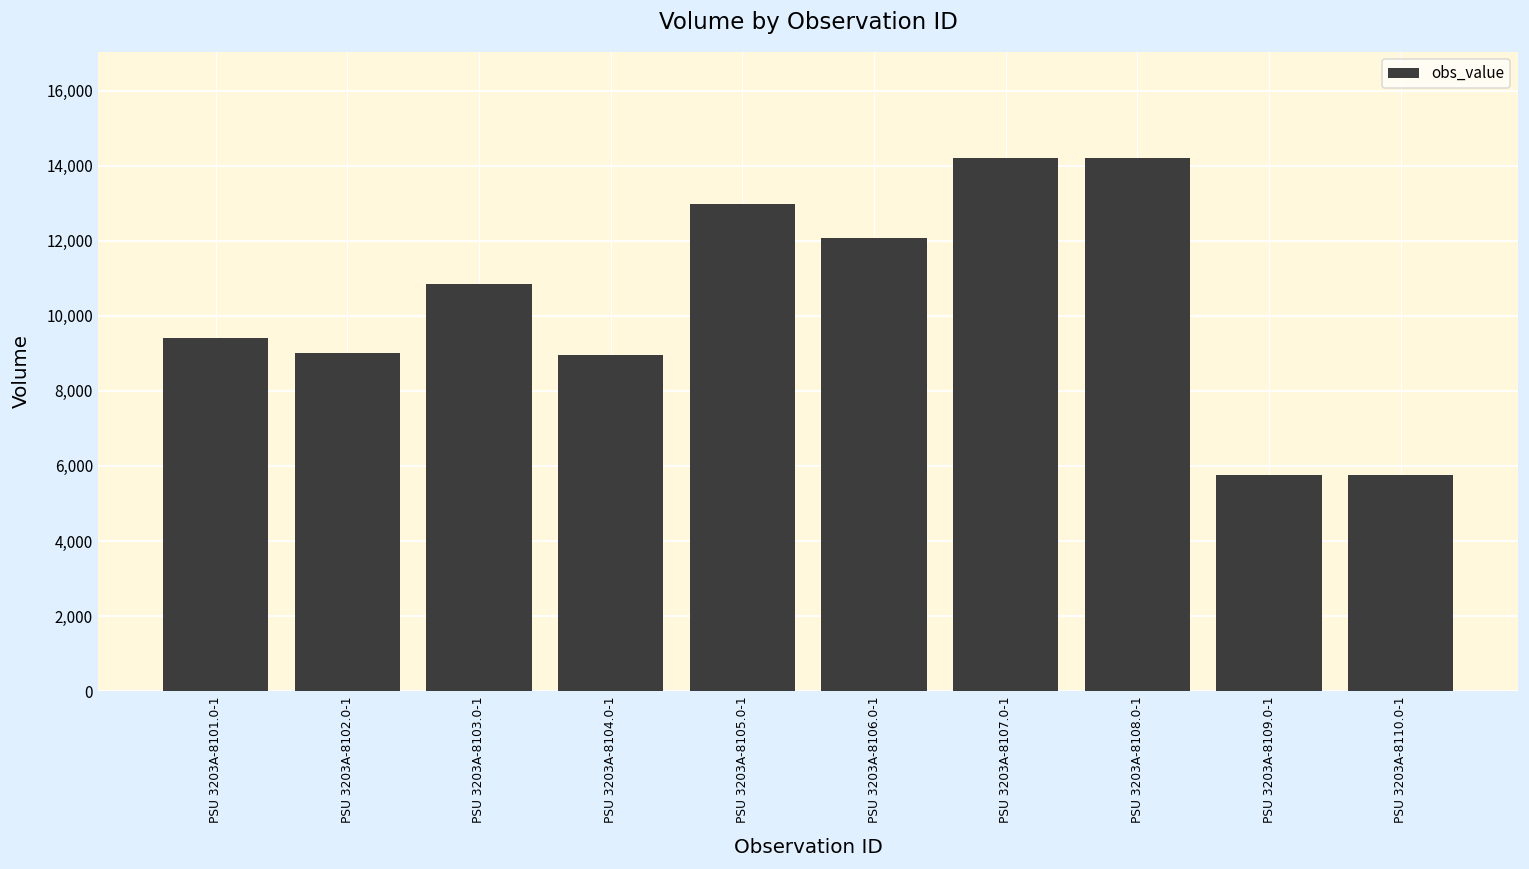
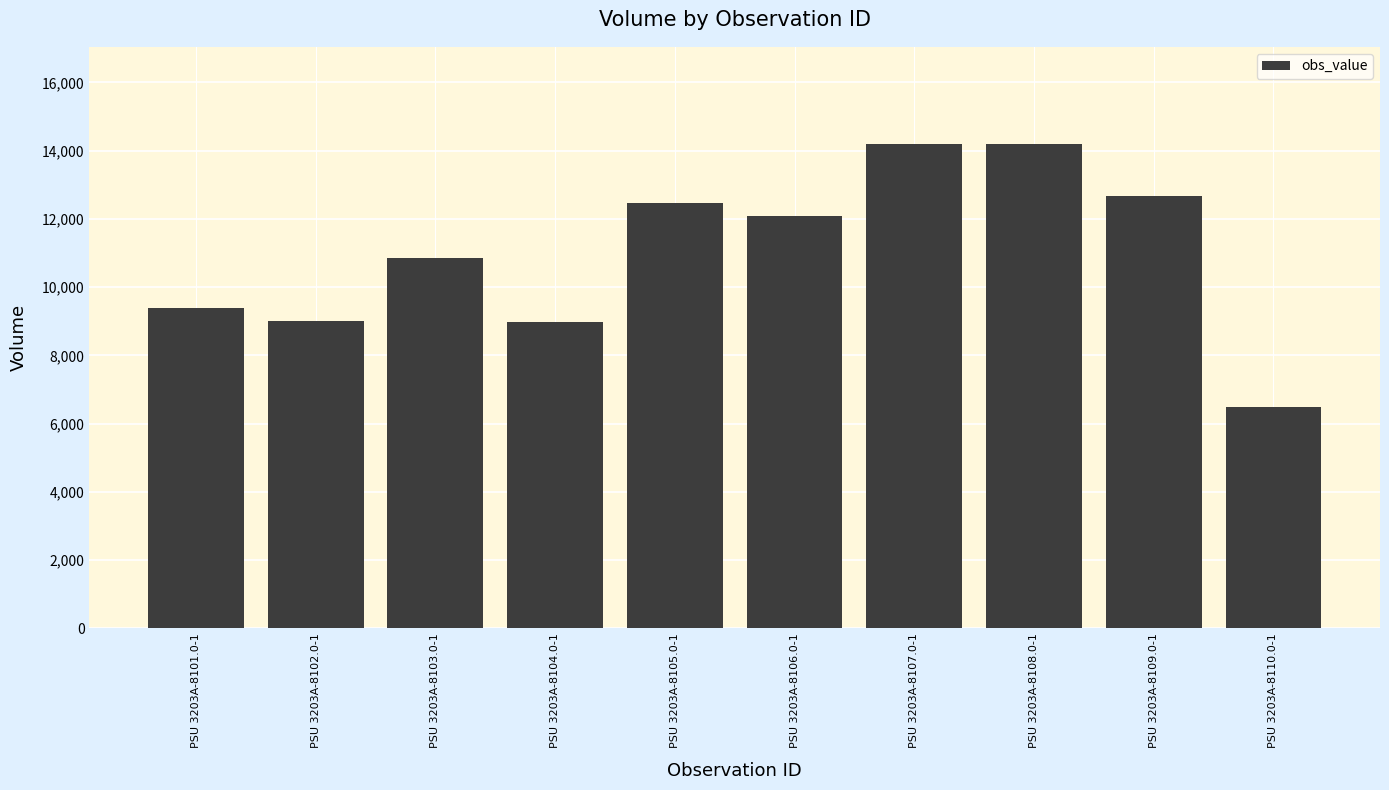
PSU 3203A-8105.0-1: 13,000 -> 12,500
PSU 3203A-8109.0-1: 5,800 -> 12,700
PSU 3203A-8110.0-1: 5,800 -> 6,500
